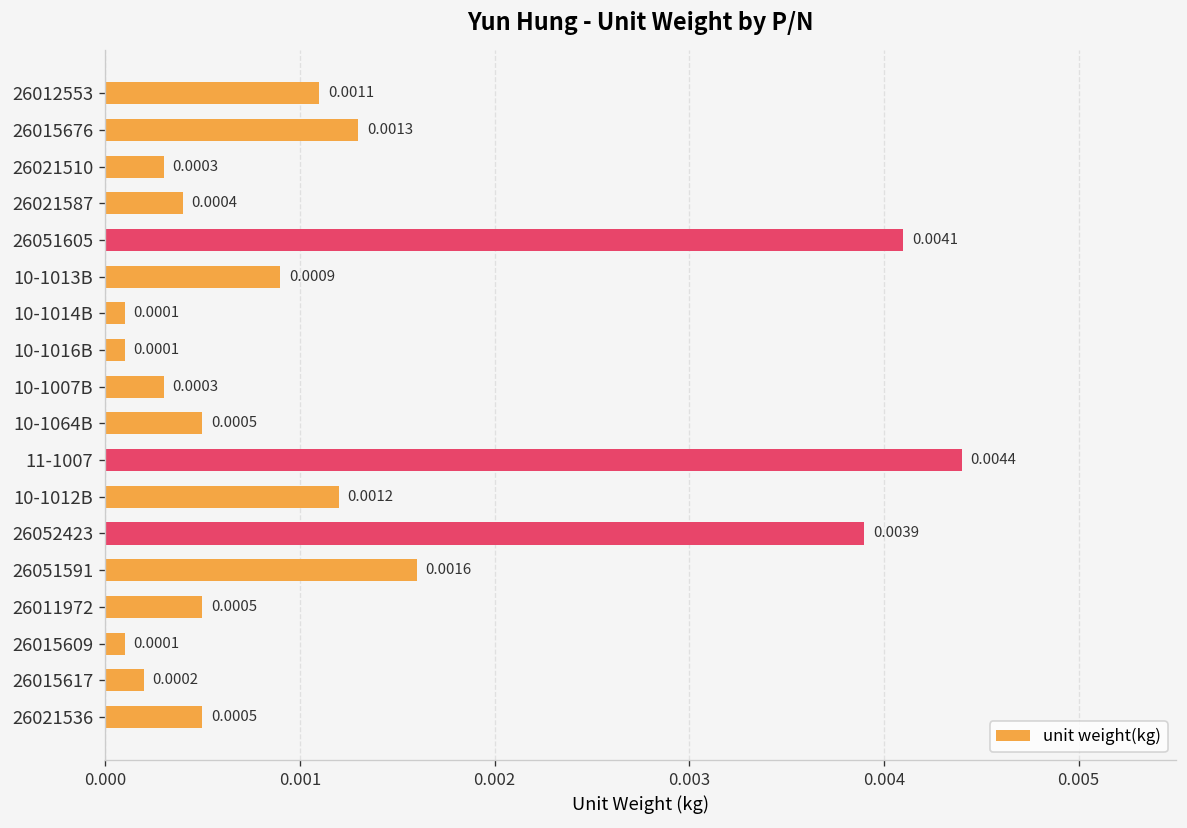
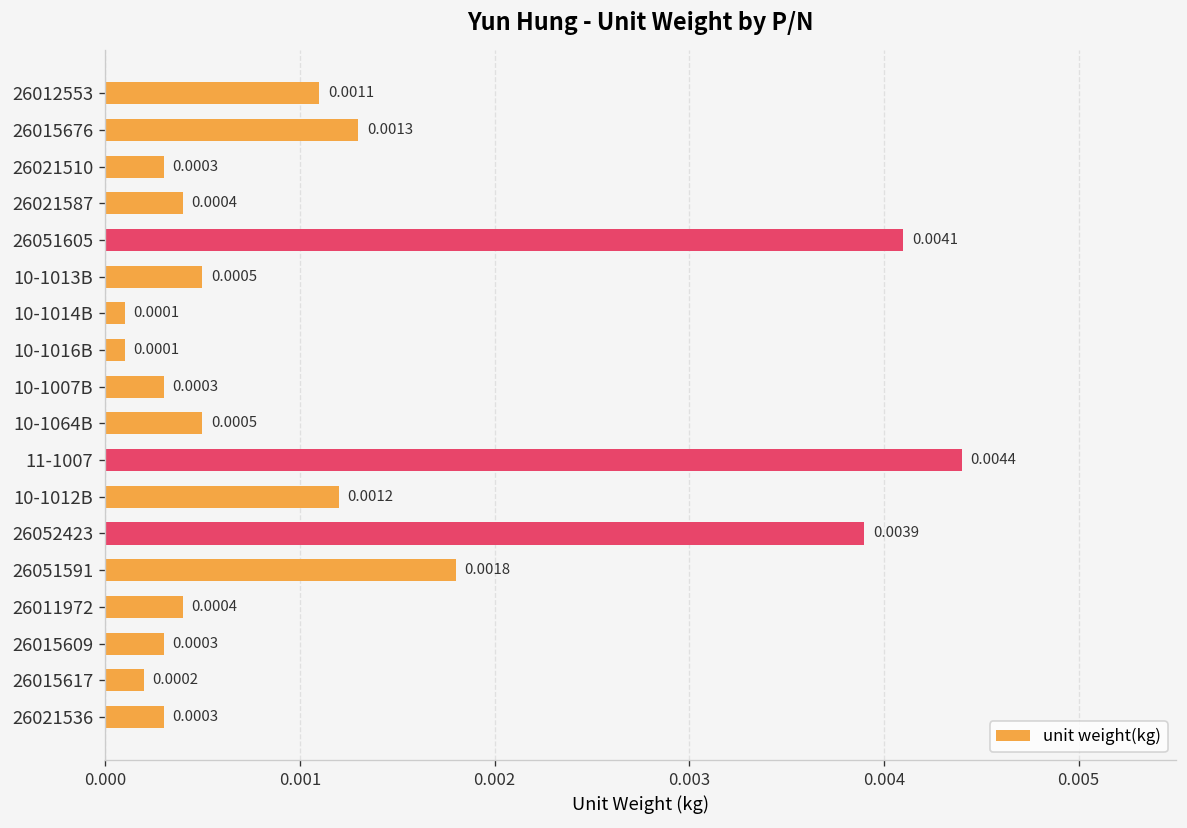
10-1013B: 0.0009 -> 0.0005
26051591: 0.0016 -> 0.0018
26011972: 0.0005 -> 0.0004
26015609: 0.0001 -> 0.0003
26021536: 0.0005 -> 0.0003
